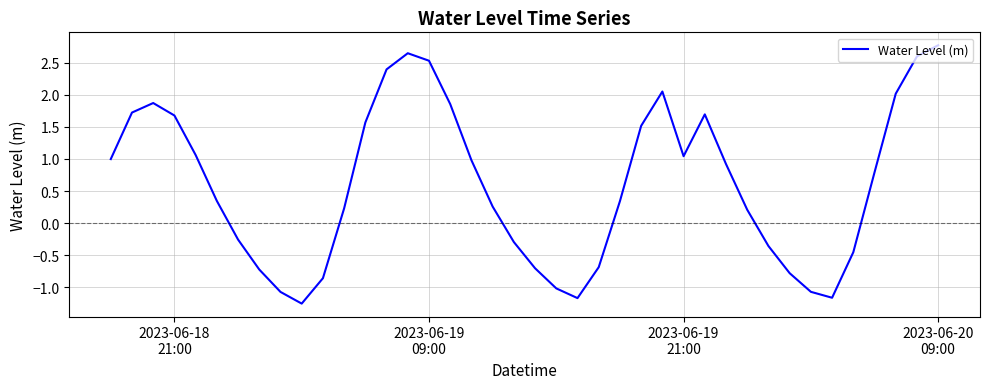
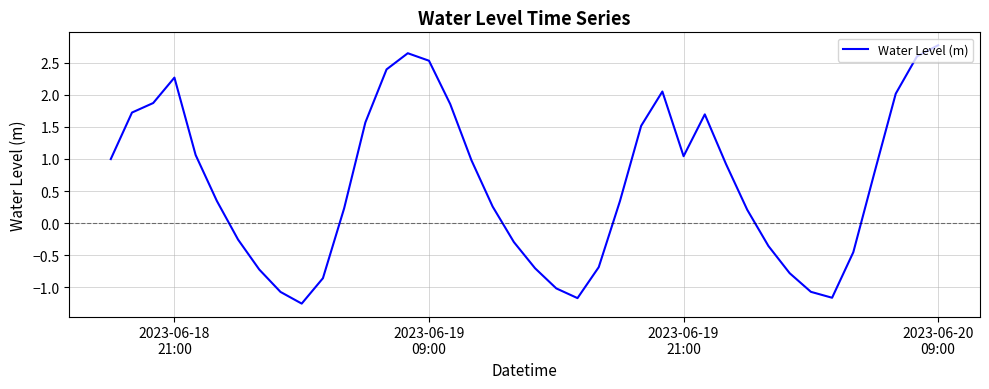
2023-06-18 21:00: 1.7 -> 2.3
